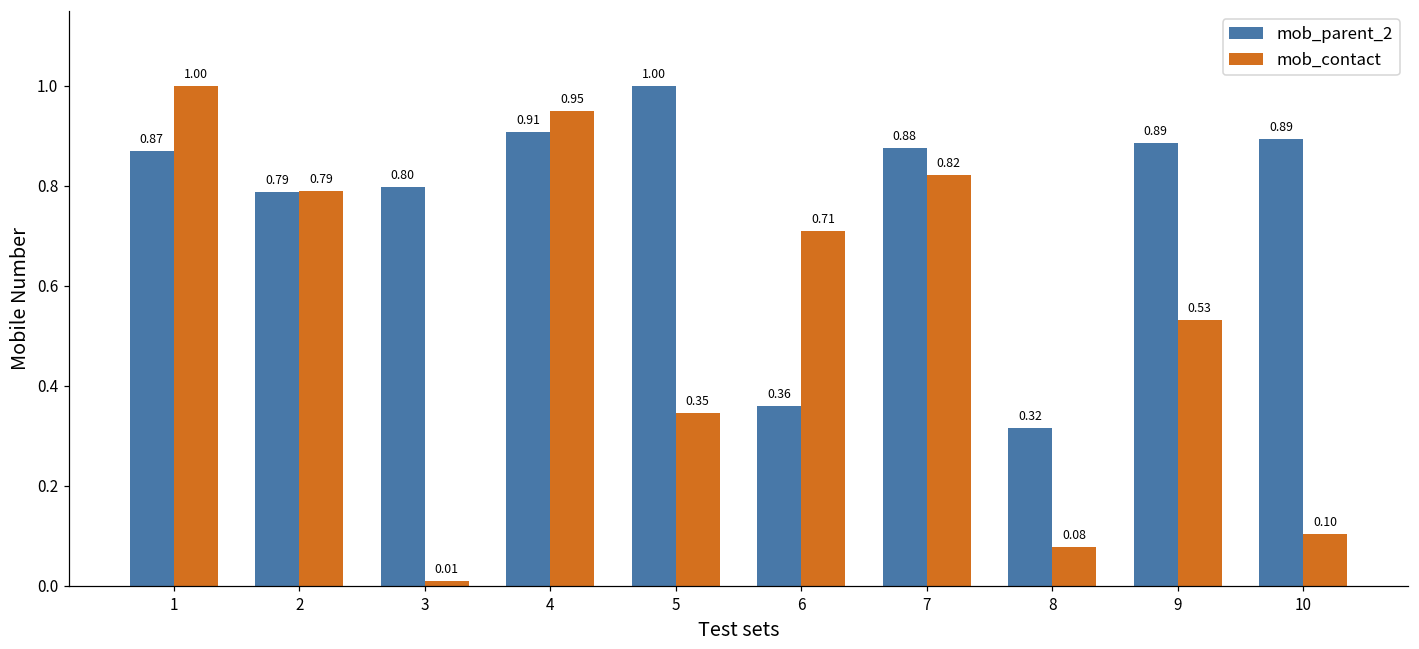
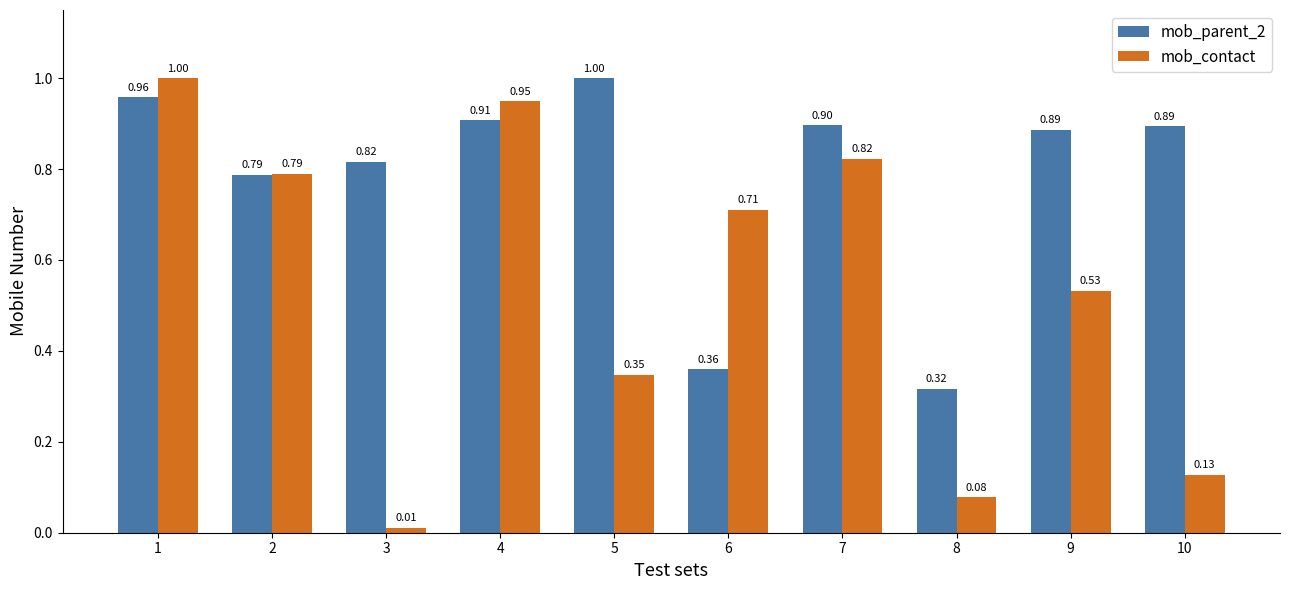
mob_parent_2, 1: 0.87 -> 0.96
mob_parent_2, 3: 0.80 -> 0.82
mob_parent_2, 7: 0.88 -> 0.90
mob_contact, 10: 0.10 -> 0.13
